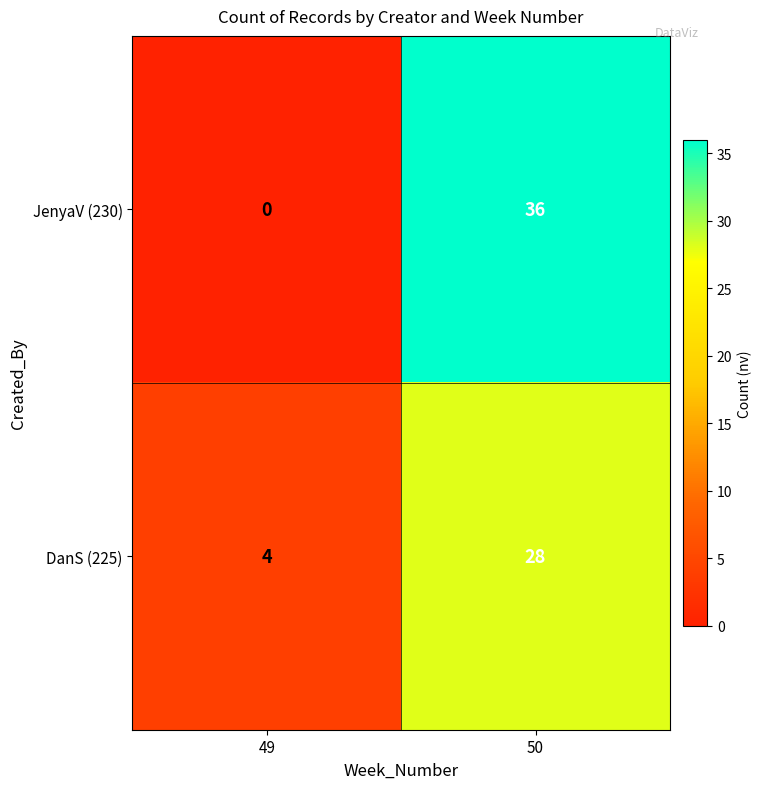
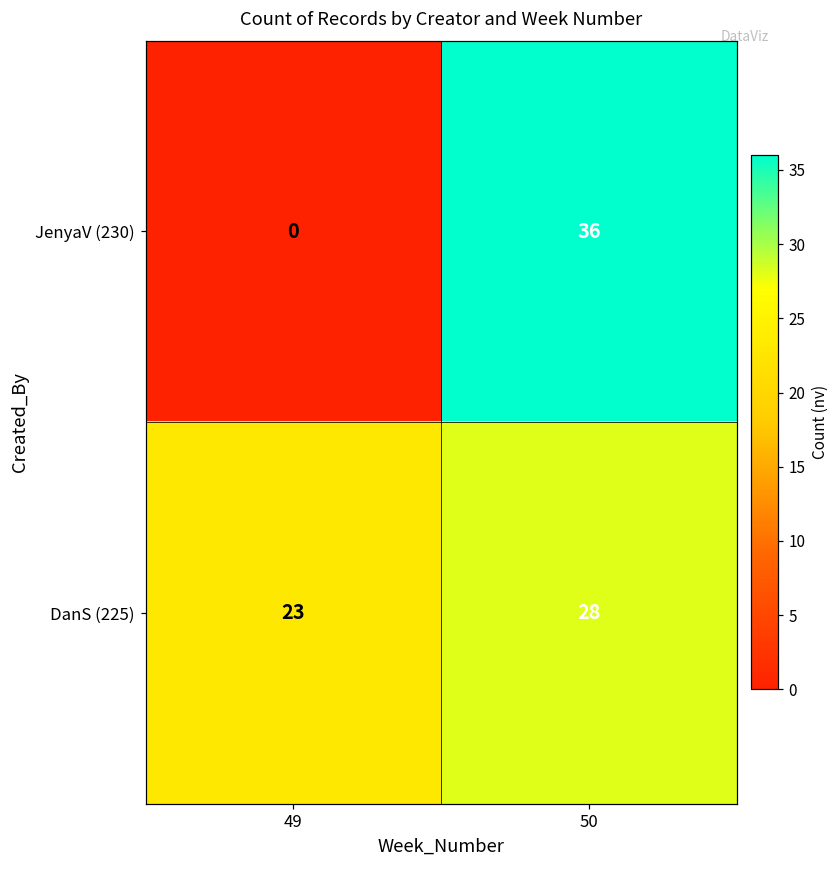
DanS (225), 49: 4 -> 23
